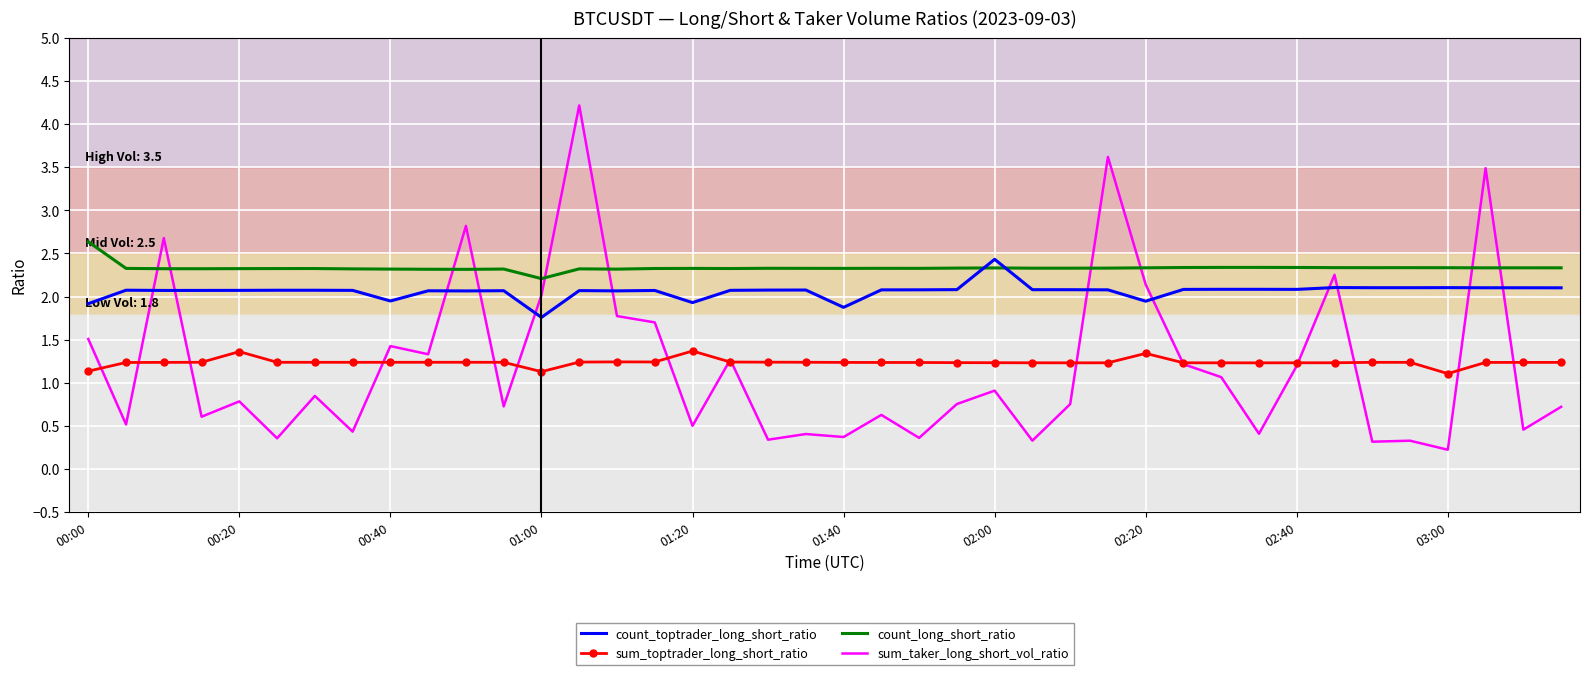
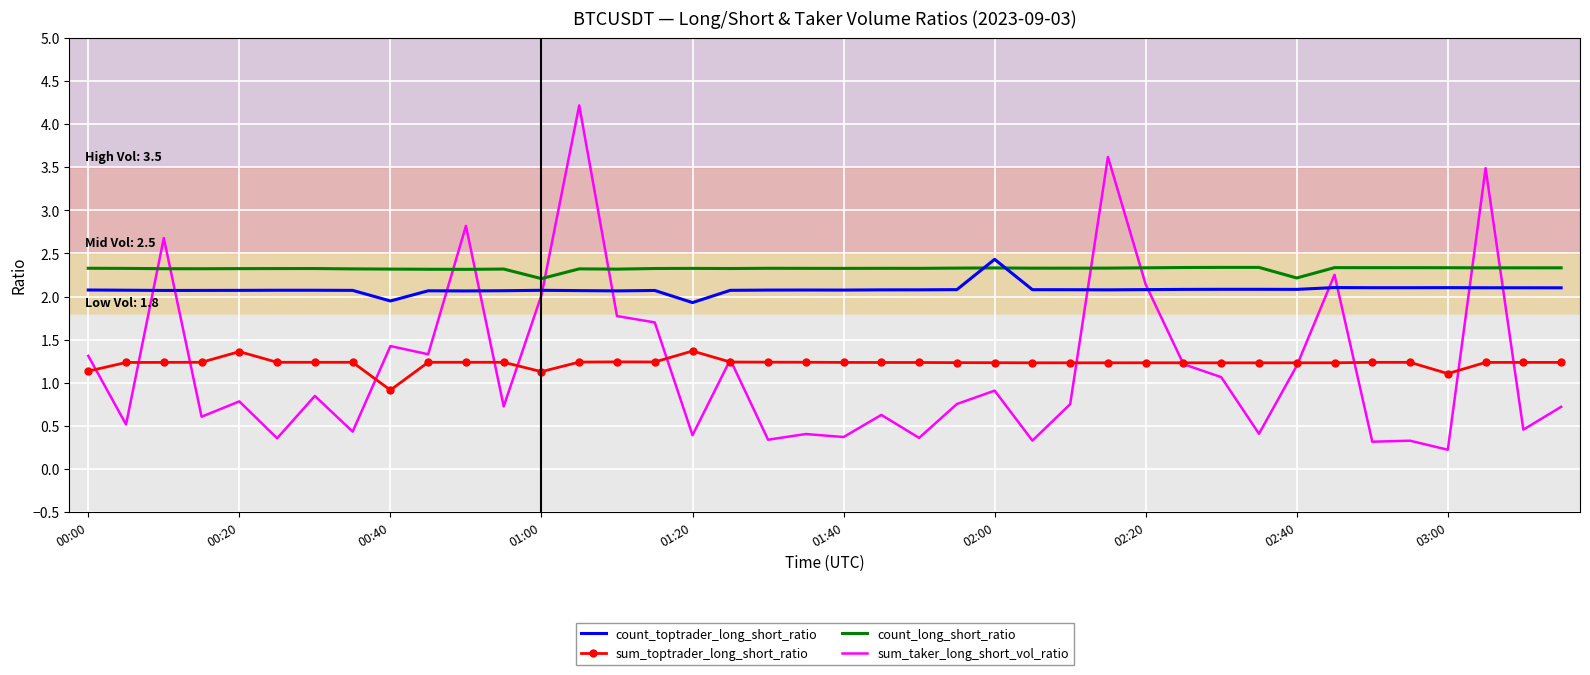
count_toptrader_long_short_ratio, 00:00: 1.9 -> 2.1
count_long_short_ratio, 00:00: 2.6 -> 2.3
sum_taker_long_short_vol_ratio, 00:00: 1.5 -> 1.3
sum_toptrader_long_short_ratio, 00:40: 1.2 -> 0.9
count_toptrader_long_short_ratio, 01:00: 1.8 -> 2.1
sum_taker_long_short_vol_ratio, 01:20: 0.5 -> 0.4
count_toptrader_long_short_ratio, 01:40: 1.9 -> 2.1
count_toptrader_long_short_ratio, 02:20: 1.9 -> 2.1
sum_toptrader_long_short_ratio, 02:20: 1.3 -> 1.2
count_long_short_ratio, 02:40: 2.3 -> 2.2
